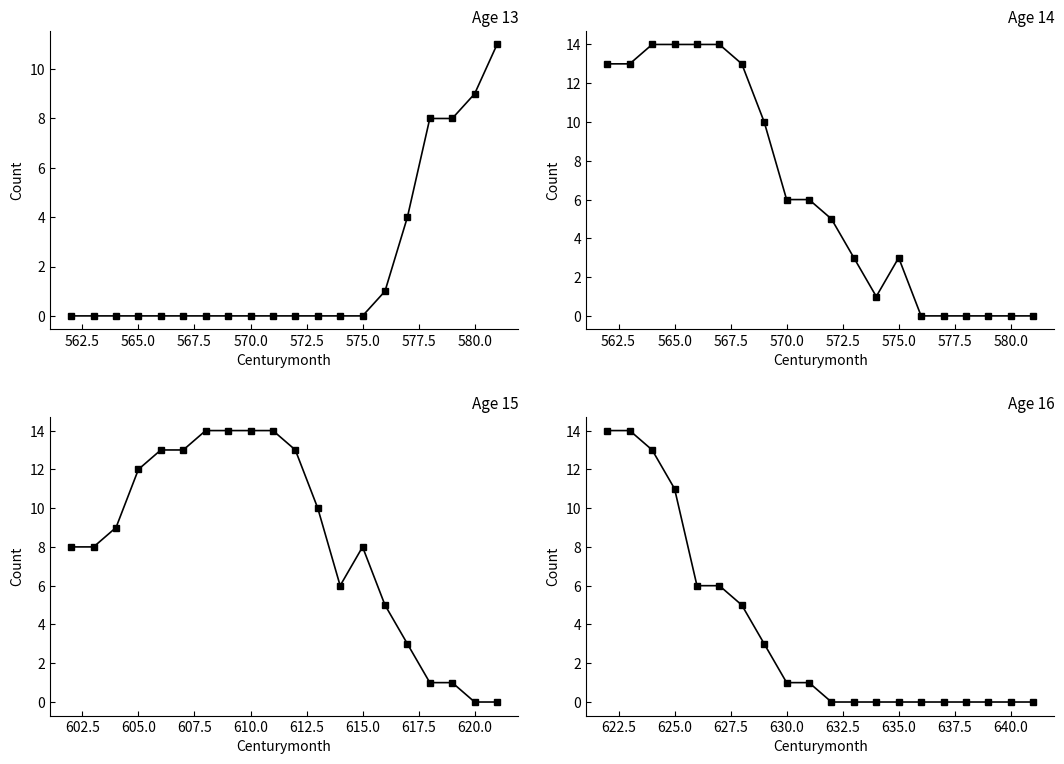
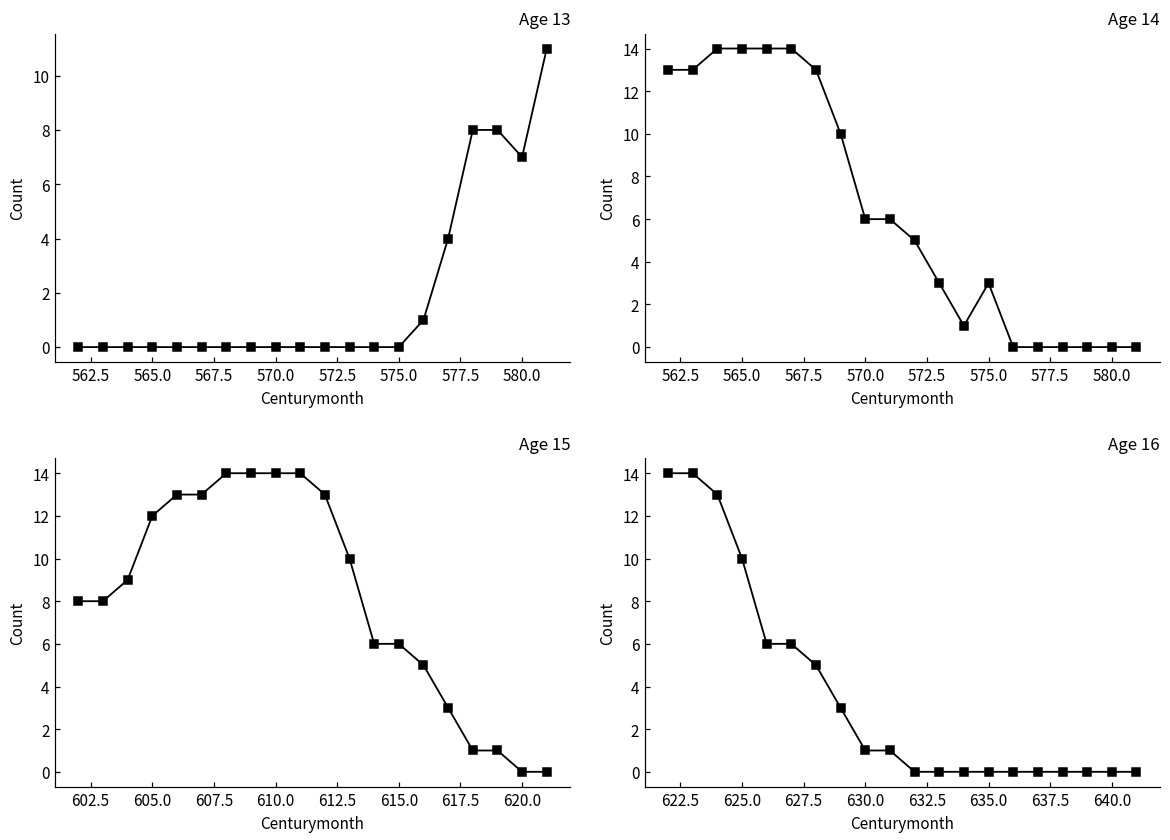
Age 13, 580.0: 9 -> 7
Age 15, 615.0: 8 -> 6
Age 16, 625.0: 11 -> 10
